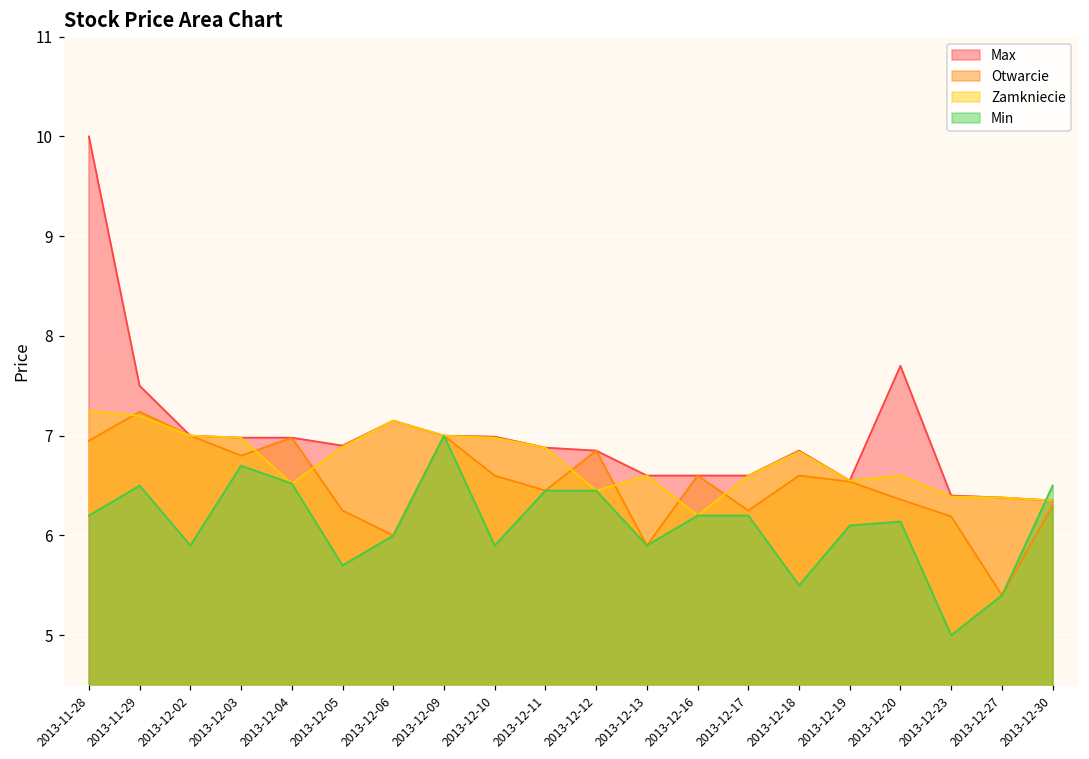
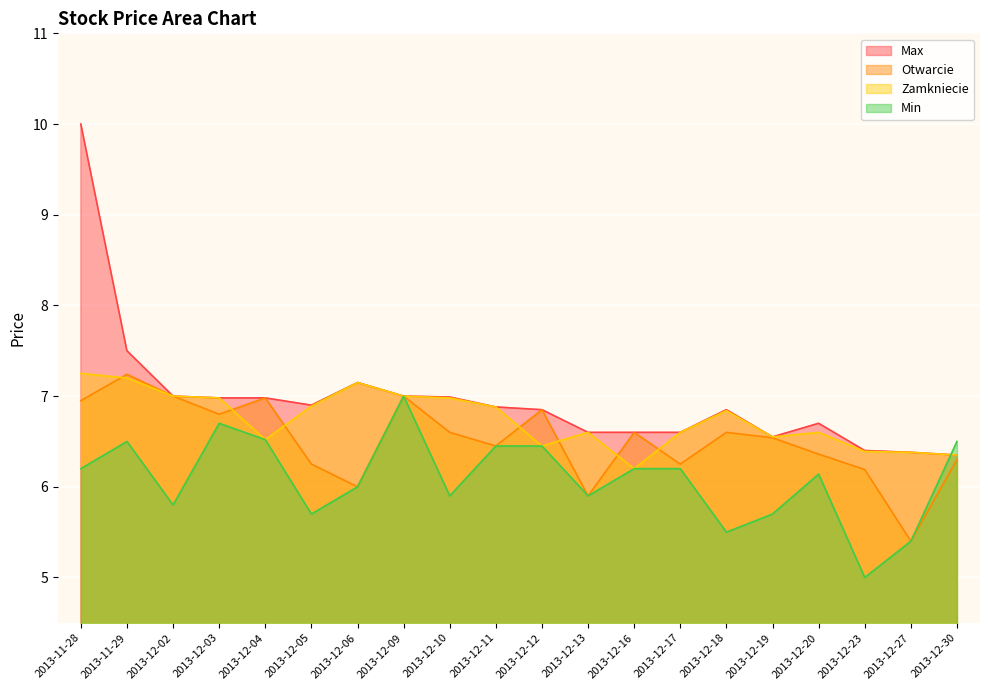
Min, 2013-12-02: 5.9 -> 5.8
Min, 2013-12-19: 6.1 -> 5.7
Max, 2013-12-20: 7.7 -> 6.7
